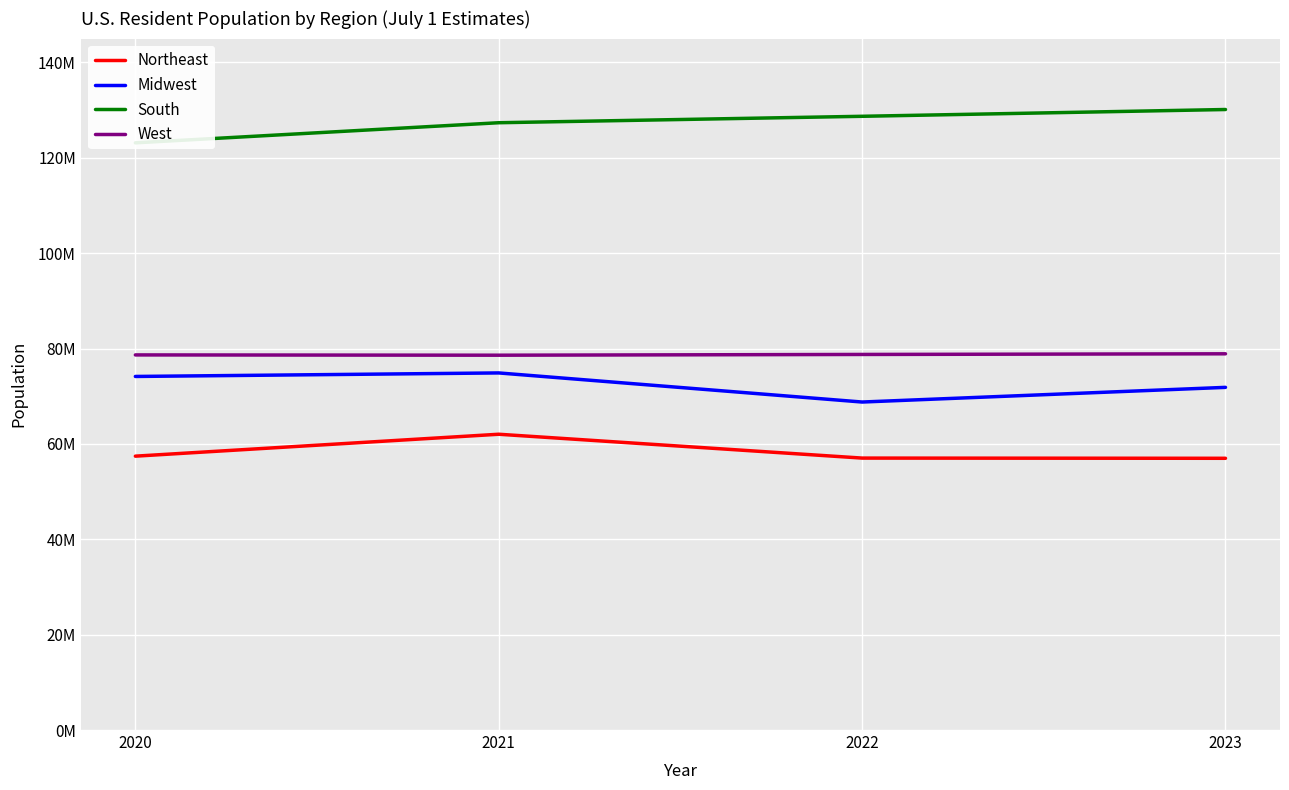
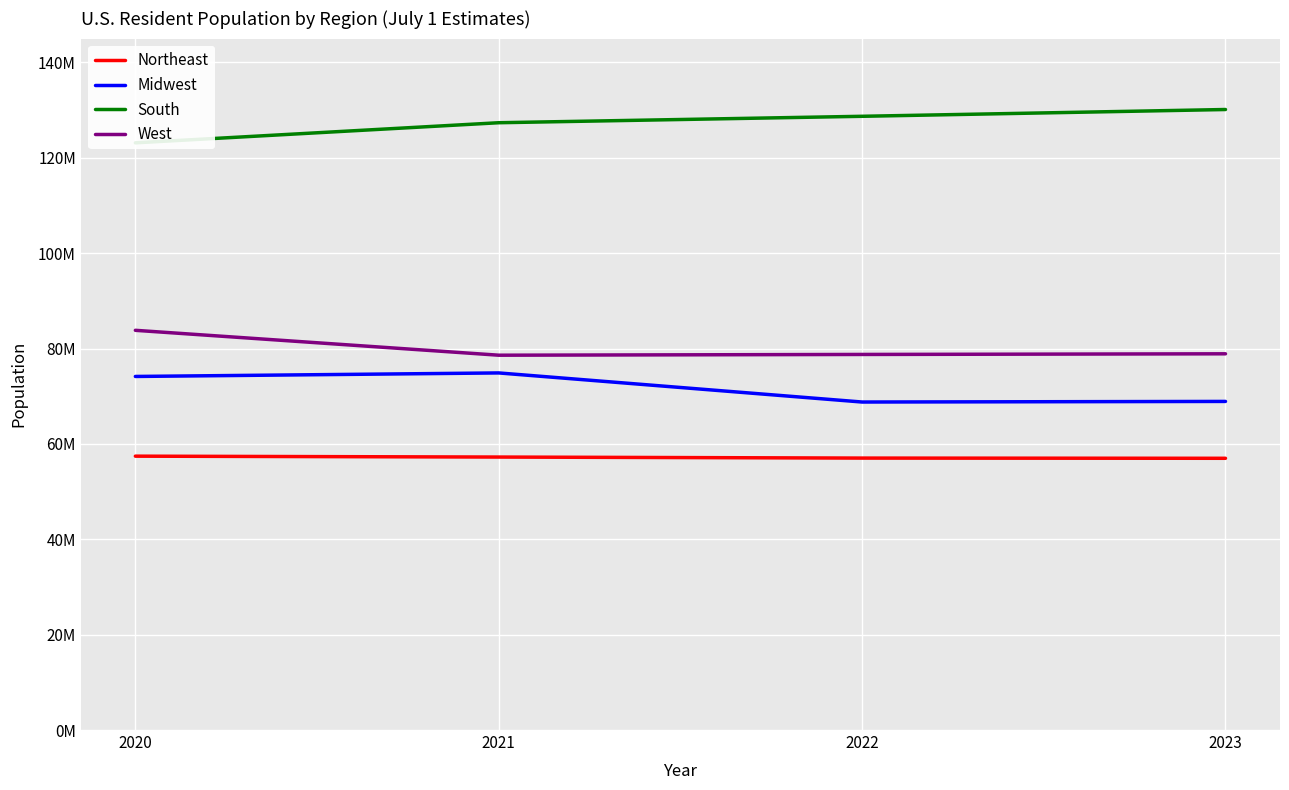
West, 2020: 79000000 -> 84000000
Northeast, 2021: 62000000 -> 57000000
Midwest, 2023: 72000000 -> 69000000
